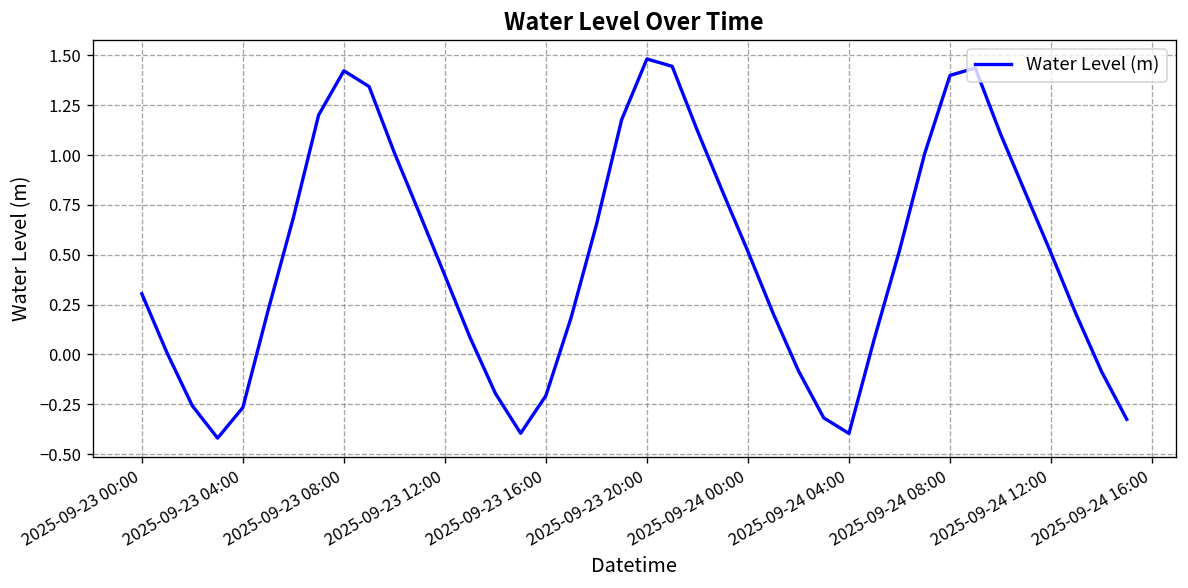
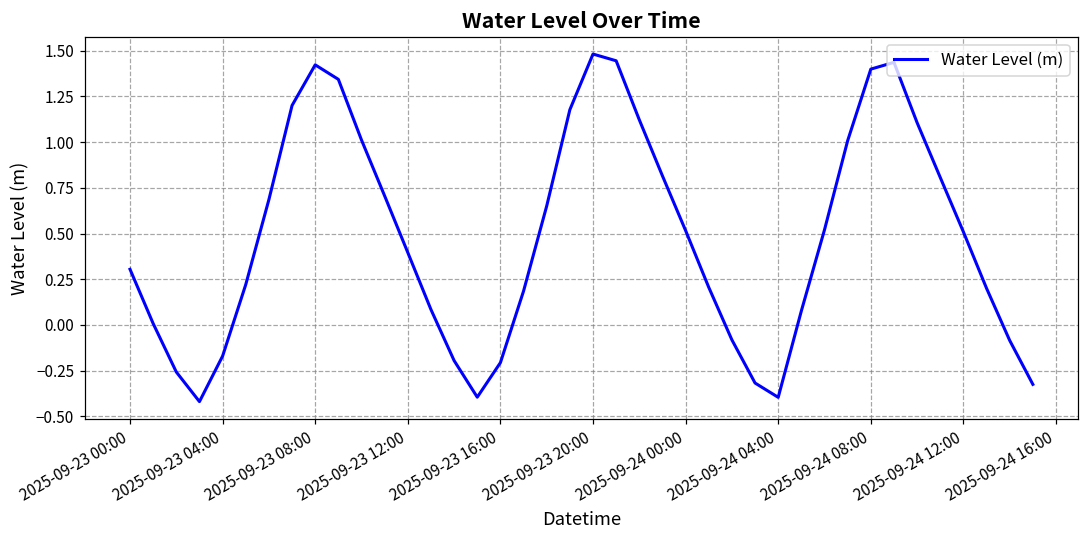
2025-09-23 04:00: -0.27 -> -0.17
